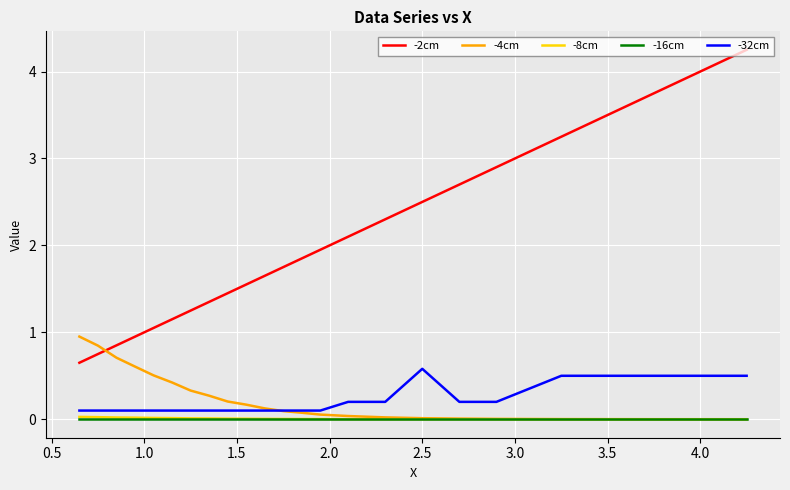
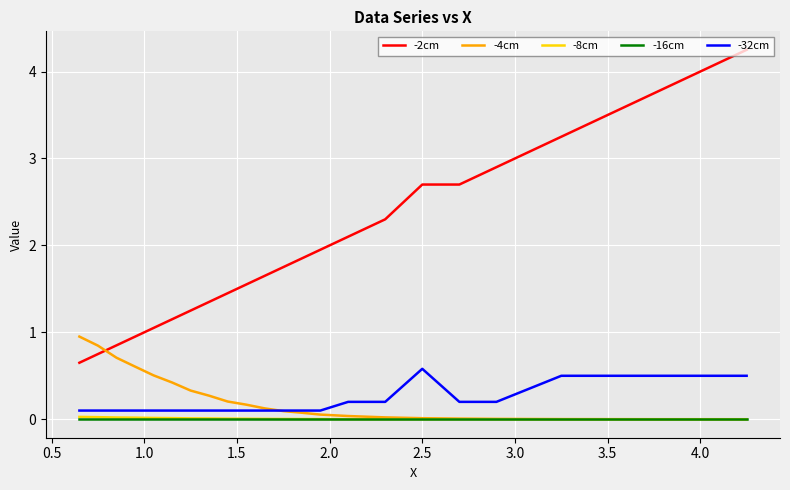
-2cm, 2.5: 2.5 -> 2.7
